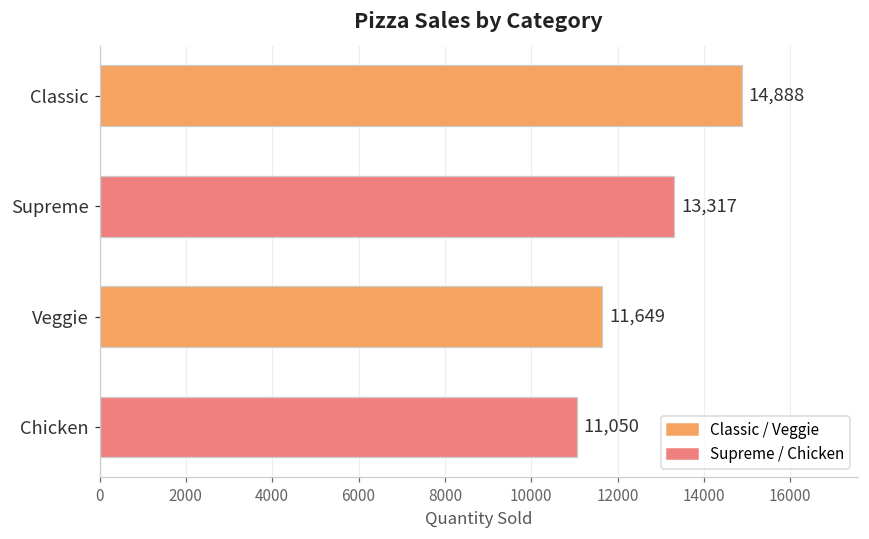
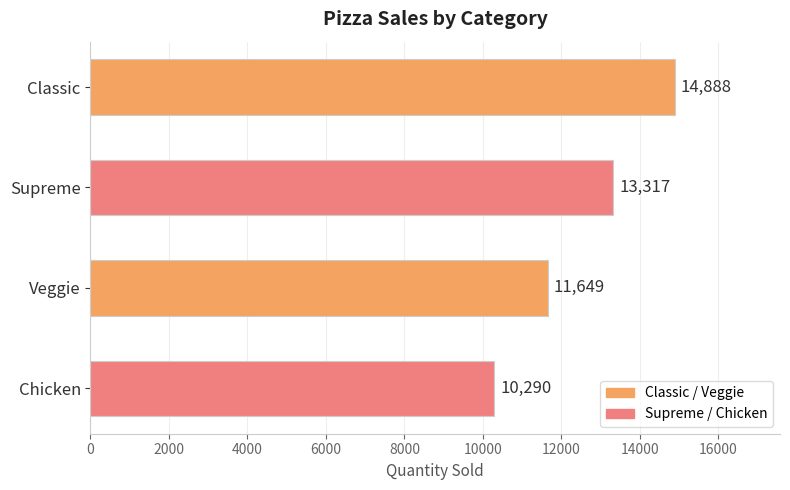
Chicken: 11,050 -> 10,290
